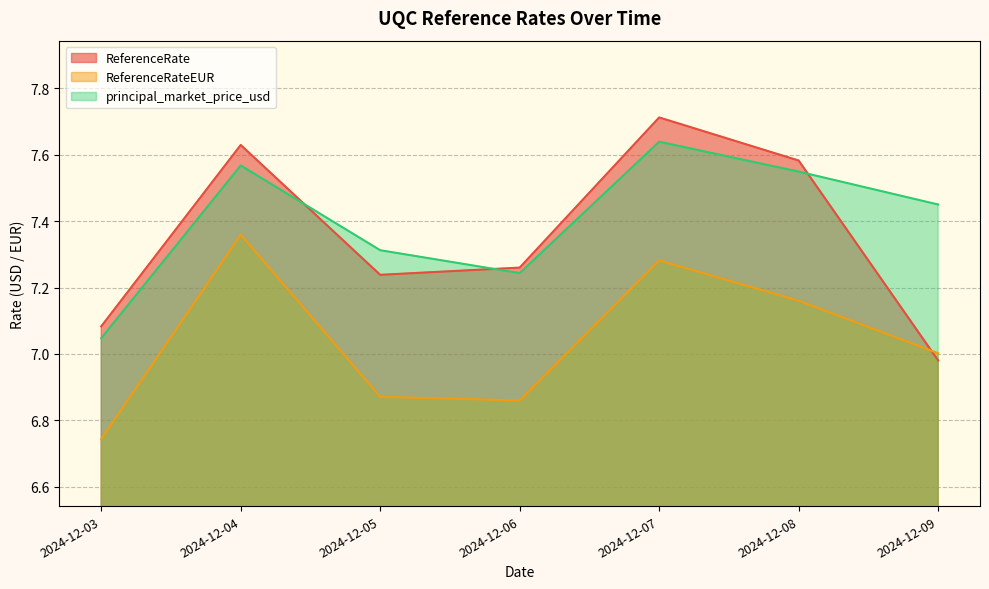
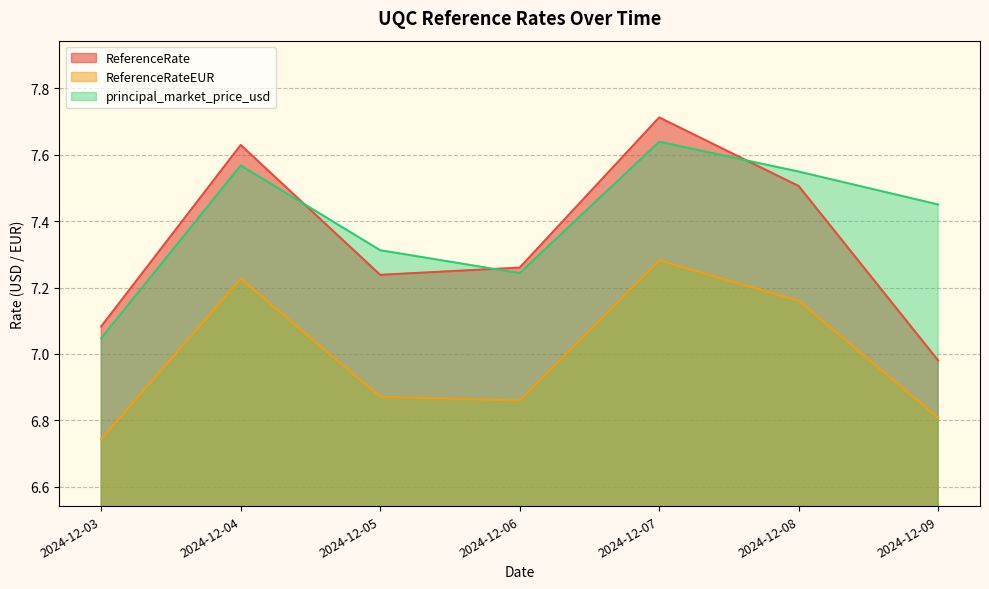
ReferenceRateEUR, 2024-12-04: 7.36 -> 7.23
ReferenceRate, 2024-12-08: 7.58 -> 7.51
ReferenceRateEUR, 2024-12-09: 7.00 -> 6.81
